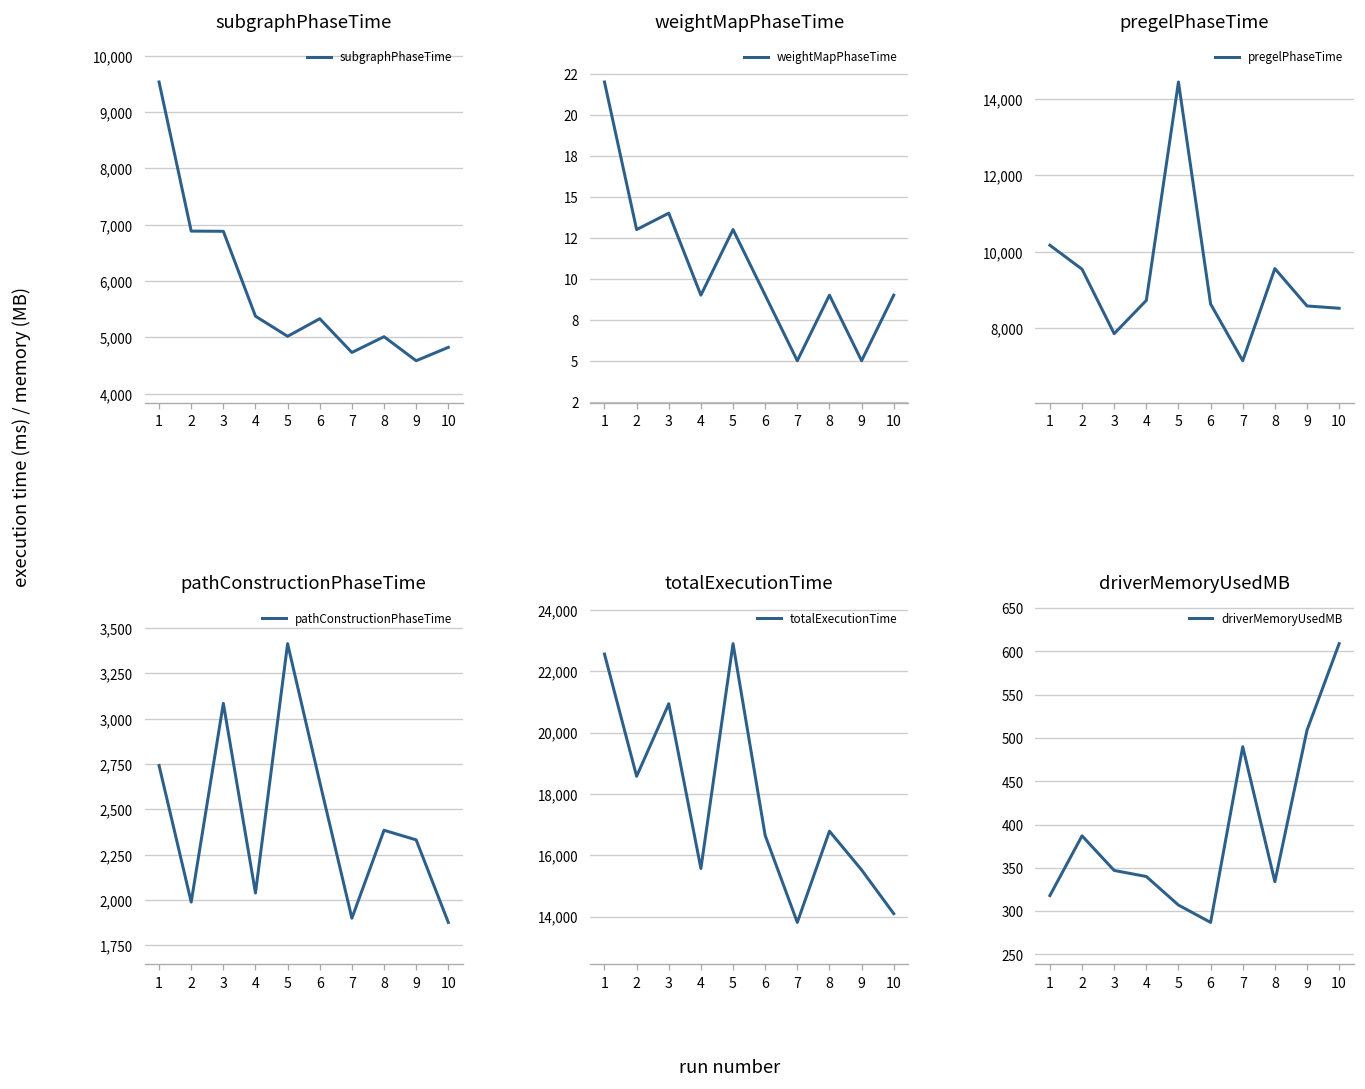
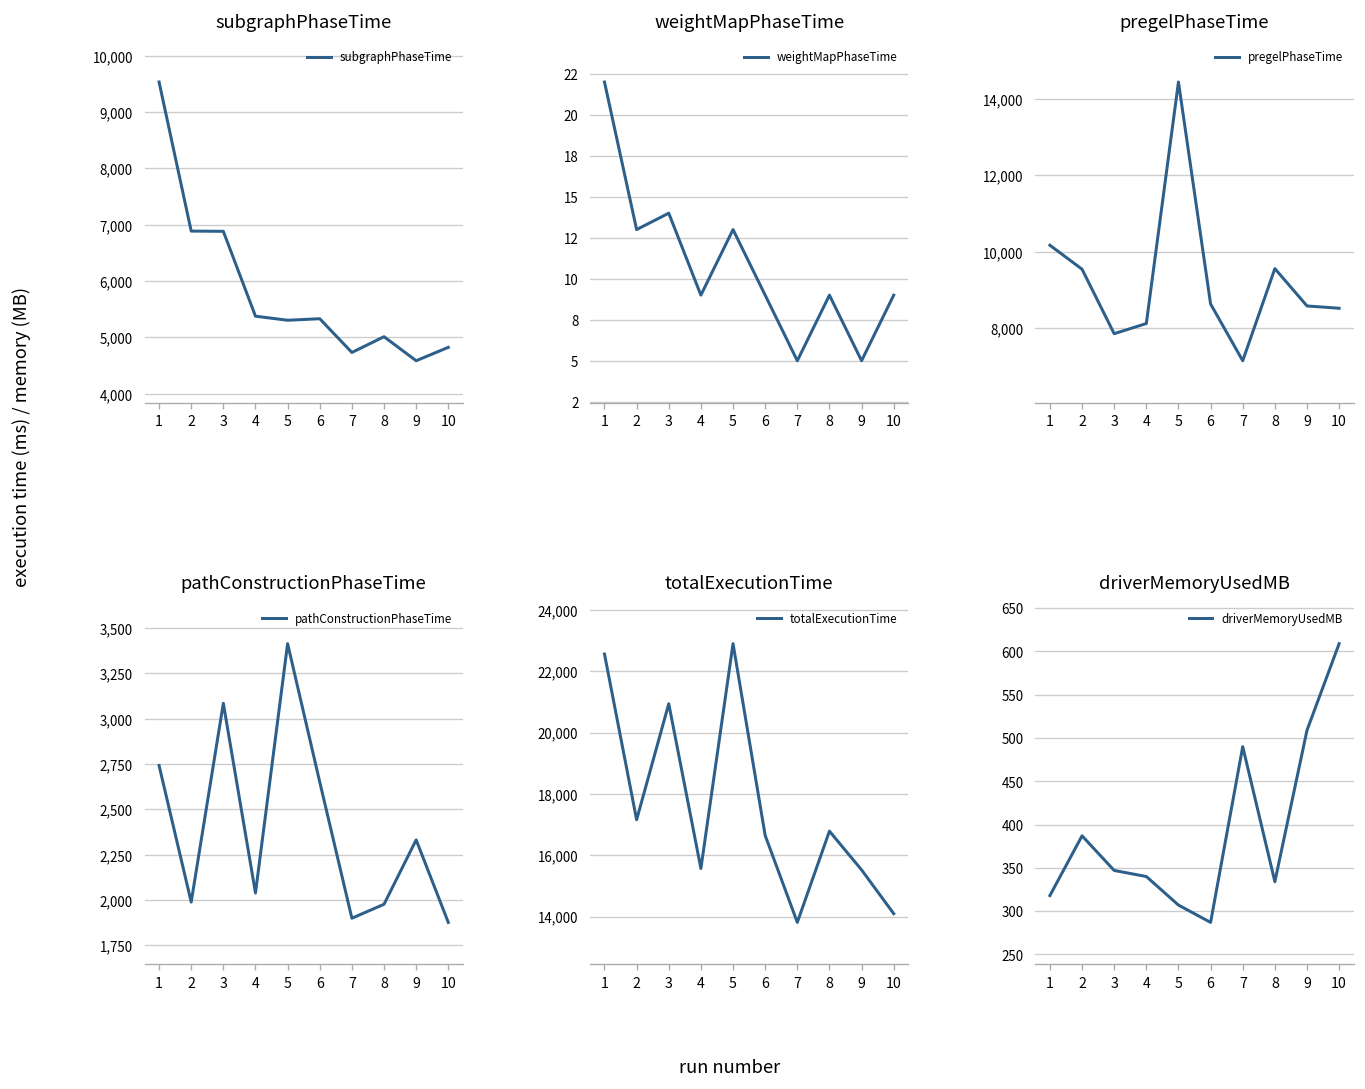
subgraphPhaseTime, 5: 5,000 -> 5,300
pregelPhaseTime, 4: 8,700 -> 8,100
pathConstructionPhaseTime, 8: 2,390 -> 1,980
totalExecutionTime, 2: 18,600 -> 17,200
